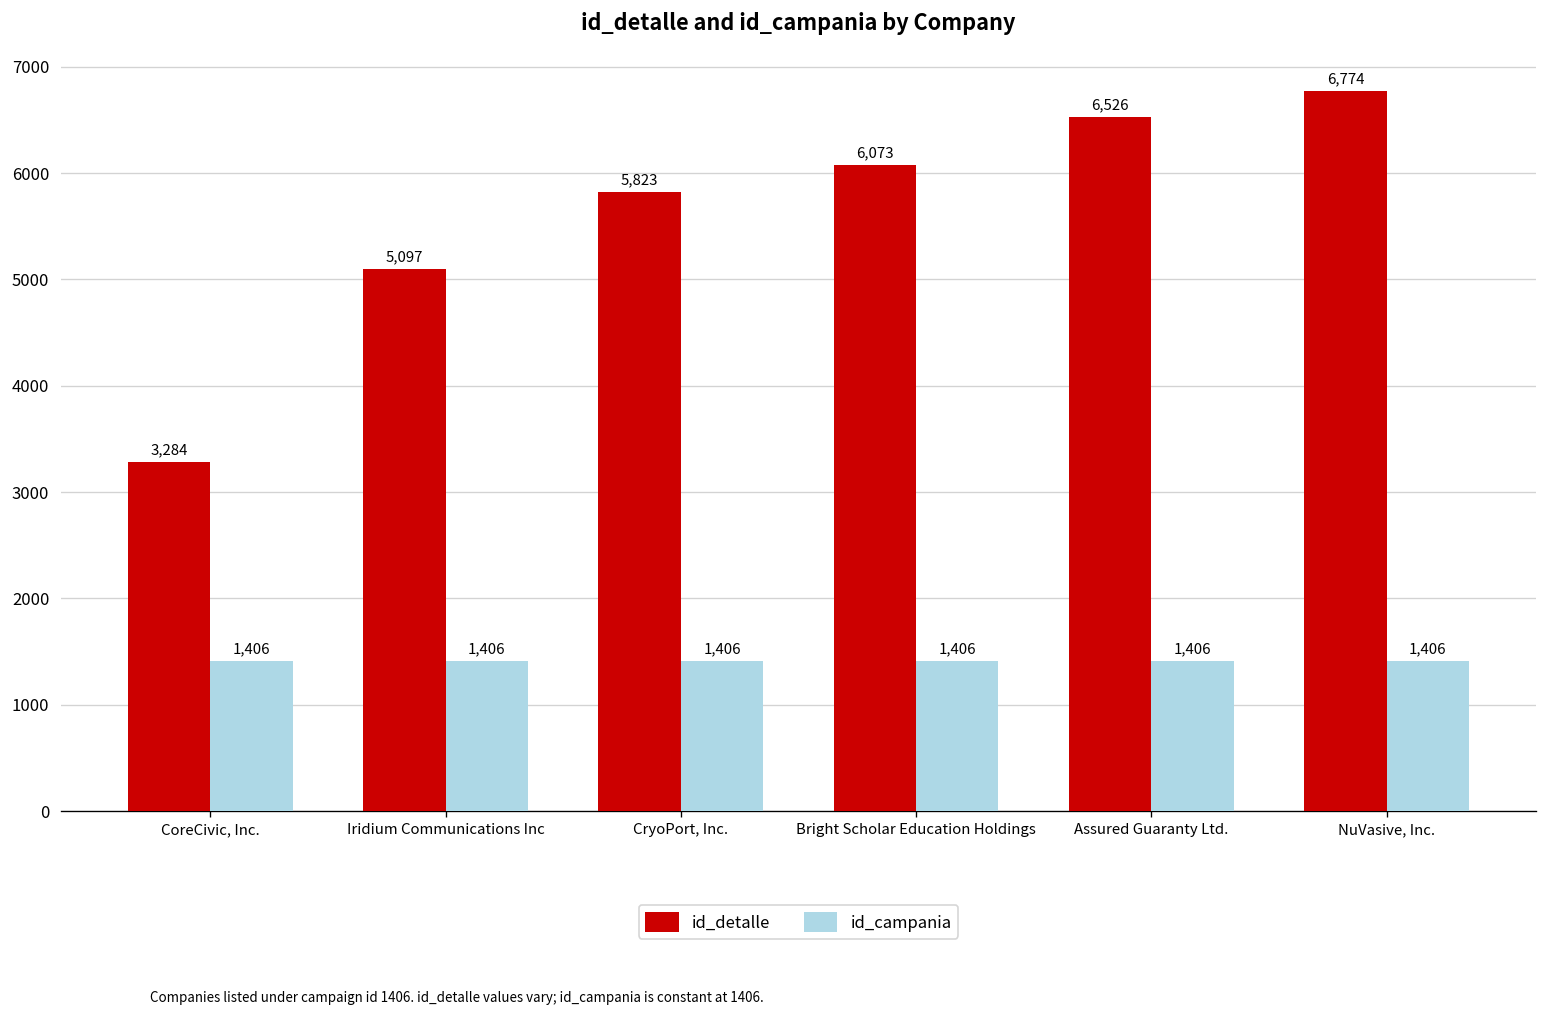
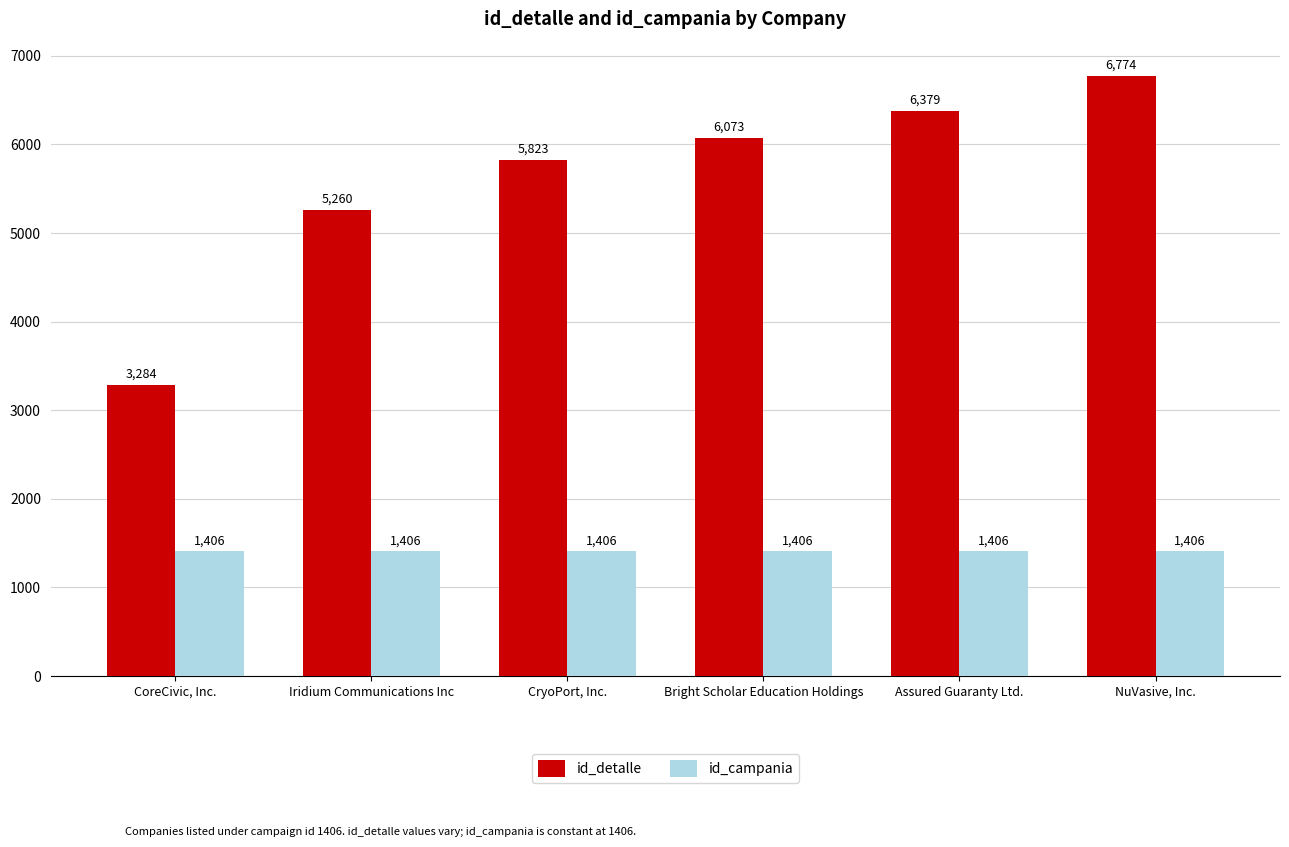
id_detalle, Iridium Communications Inc: 5,097 -> 5,260
id_detalle, Assured Guaranty Ltd.: 6,526 -> 6,379
